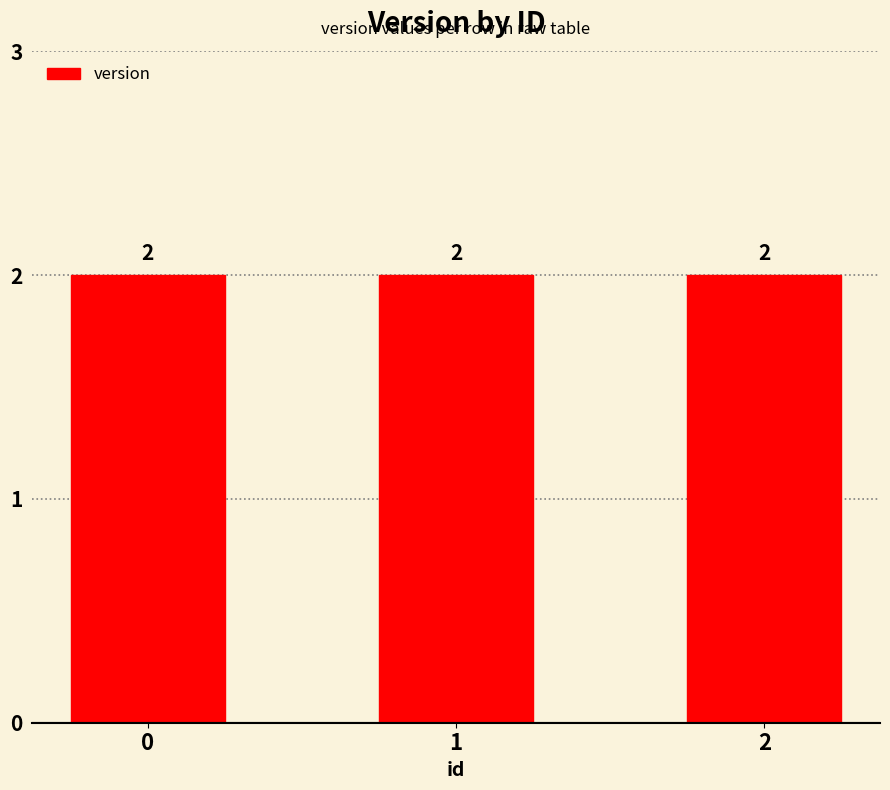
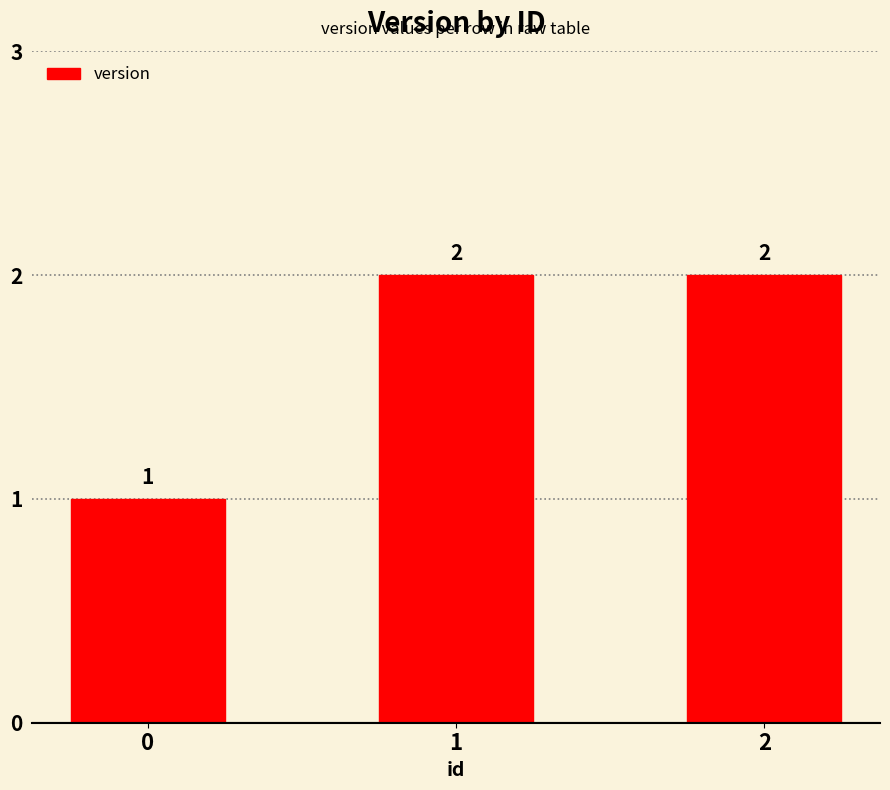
0: 2 -> 1
